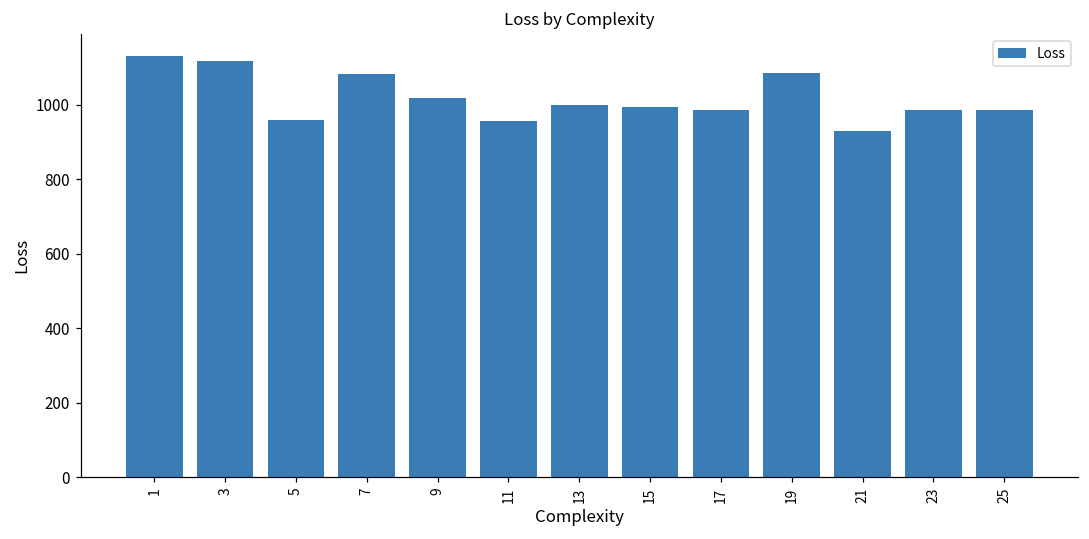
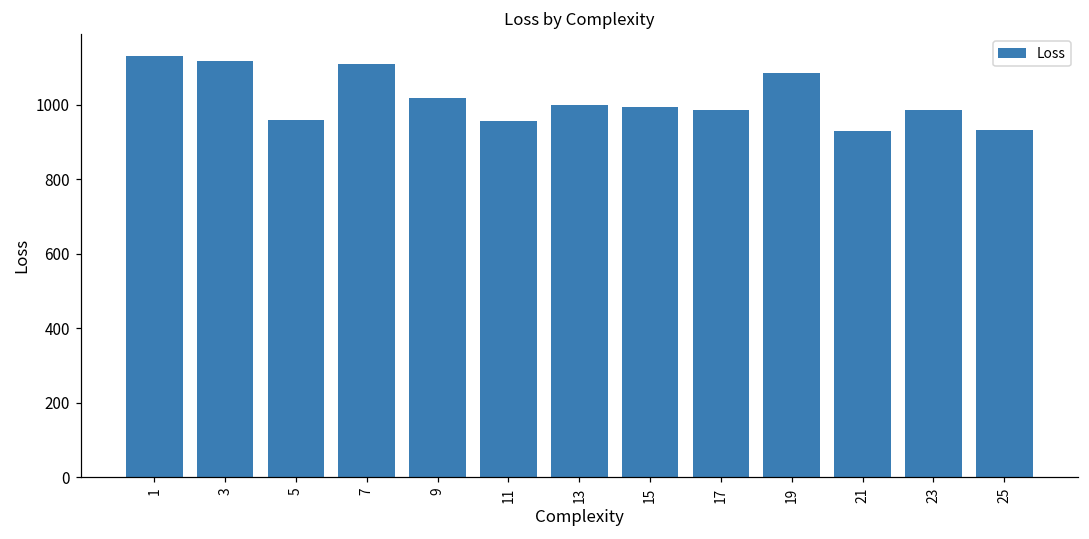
7: 1080 -> 1110
25: 980 -> 930
